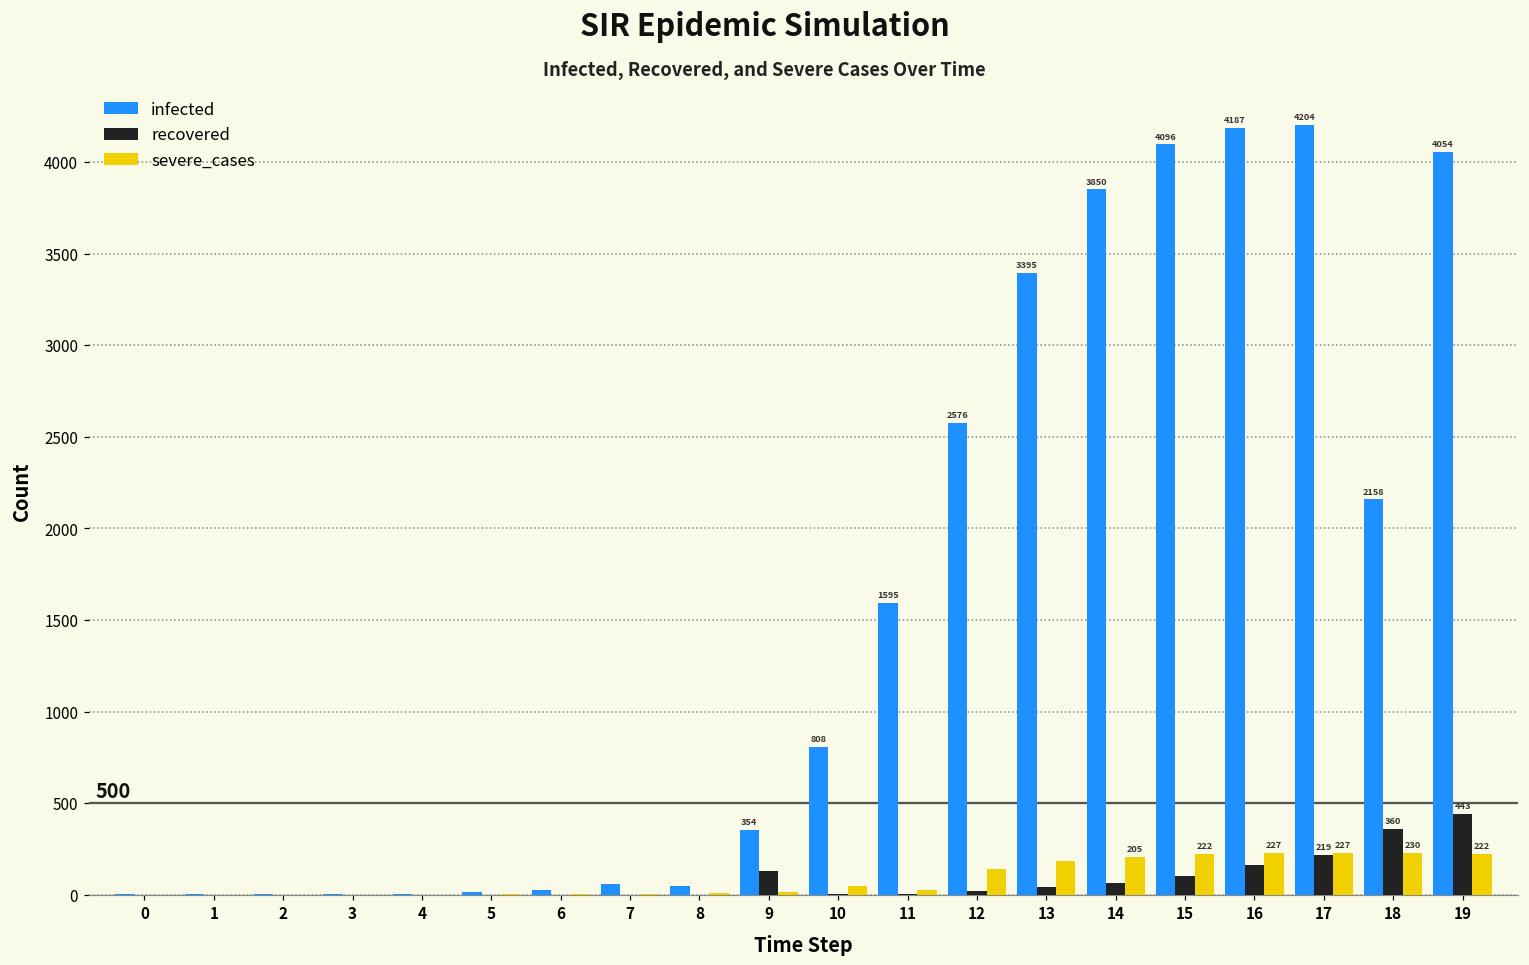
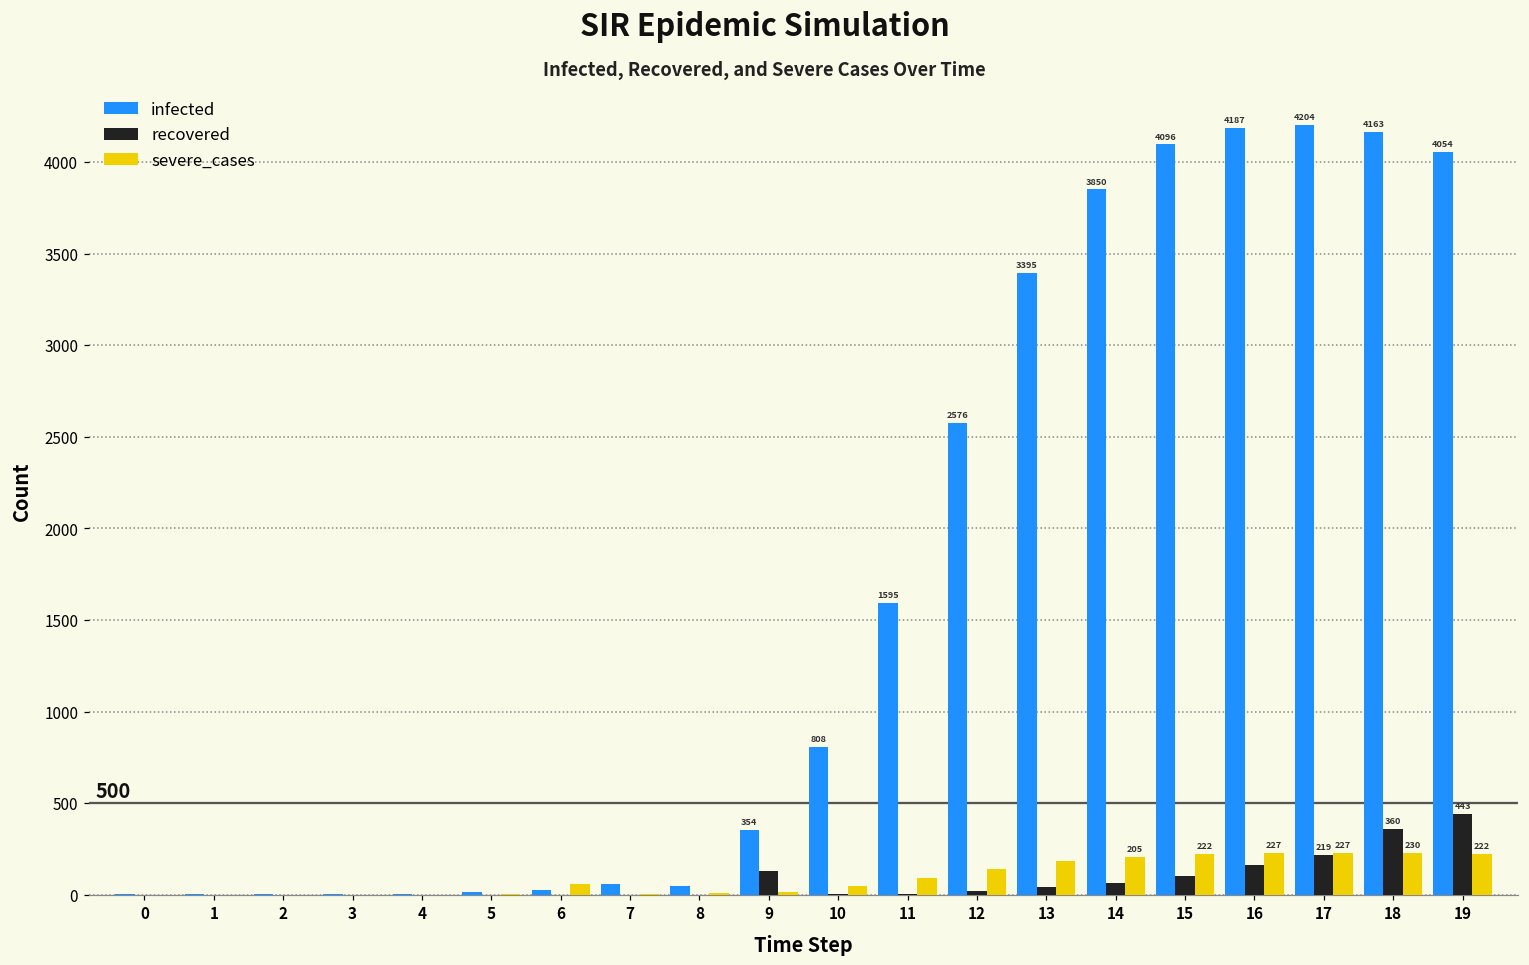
severe_cases, 6: 10 -> 60
severe_cases, 11: 30 -> 90
infected, 18: 2158 -> 4163
